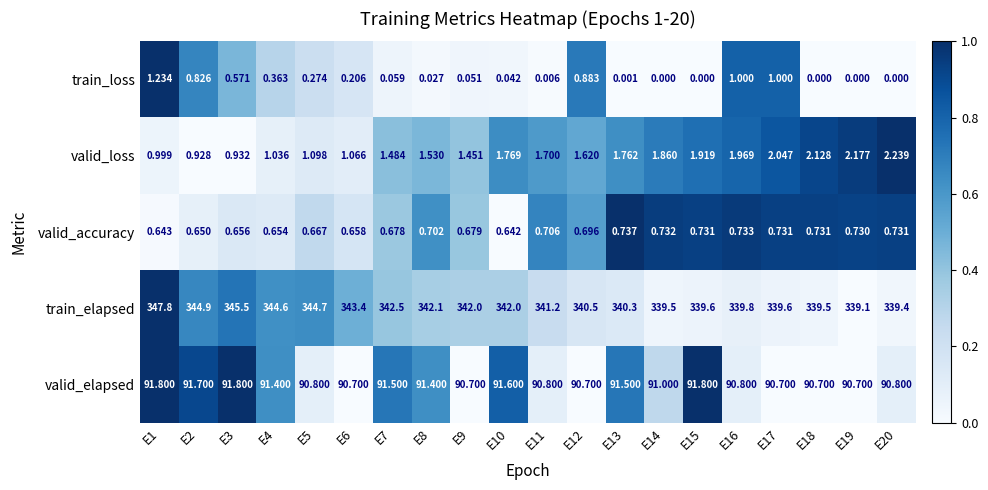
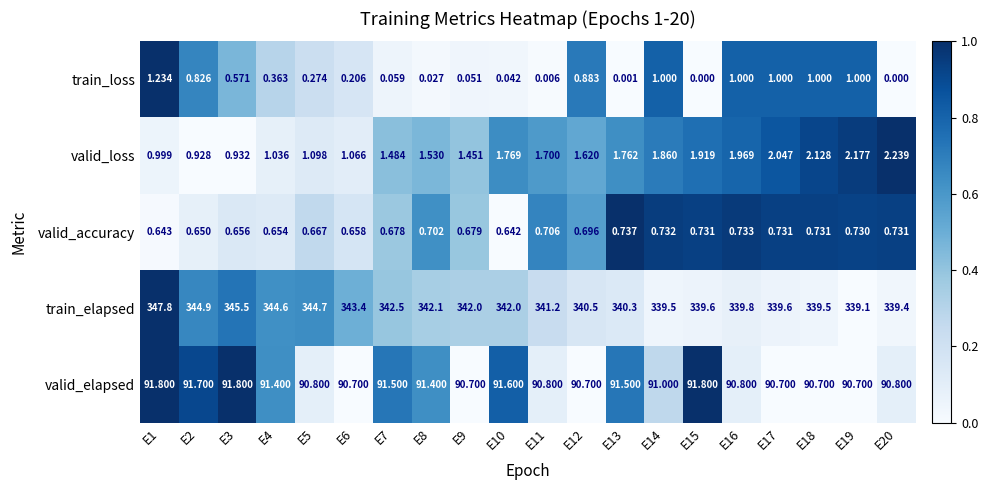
train_loss, E14: 0.000 -> 1.000
train_loss, E18: 0.000 -> 1.000
train_loss, E19: 0.000 -> 1.000
